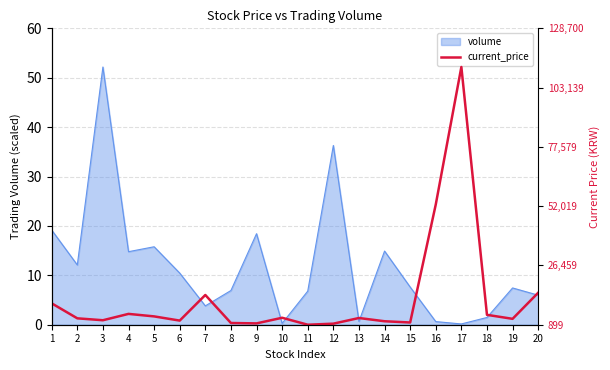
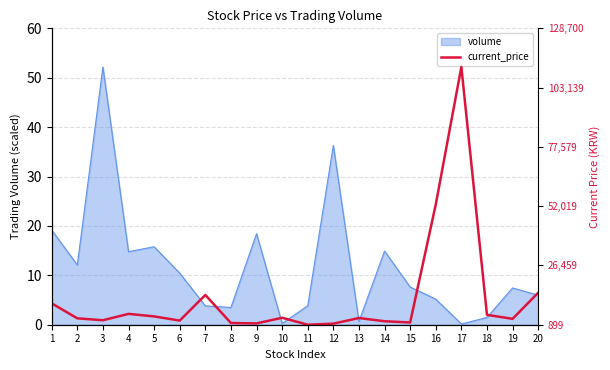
volume, 8: 7 -> 3
volume, 11: 7 -> 4
volume, 16: 1 -> 5
